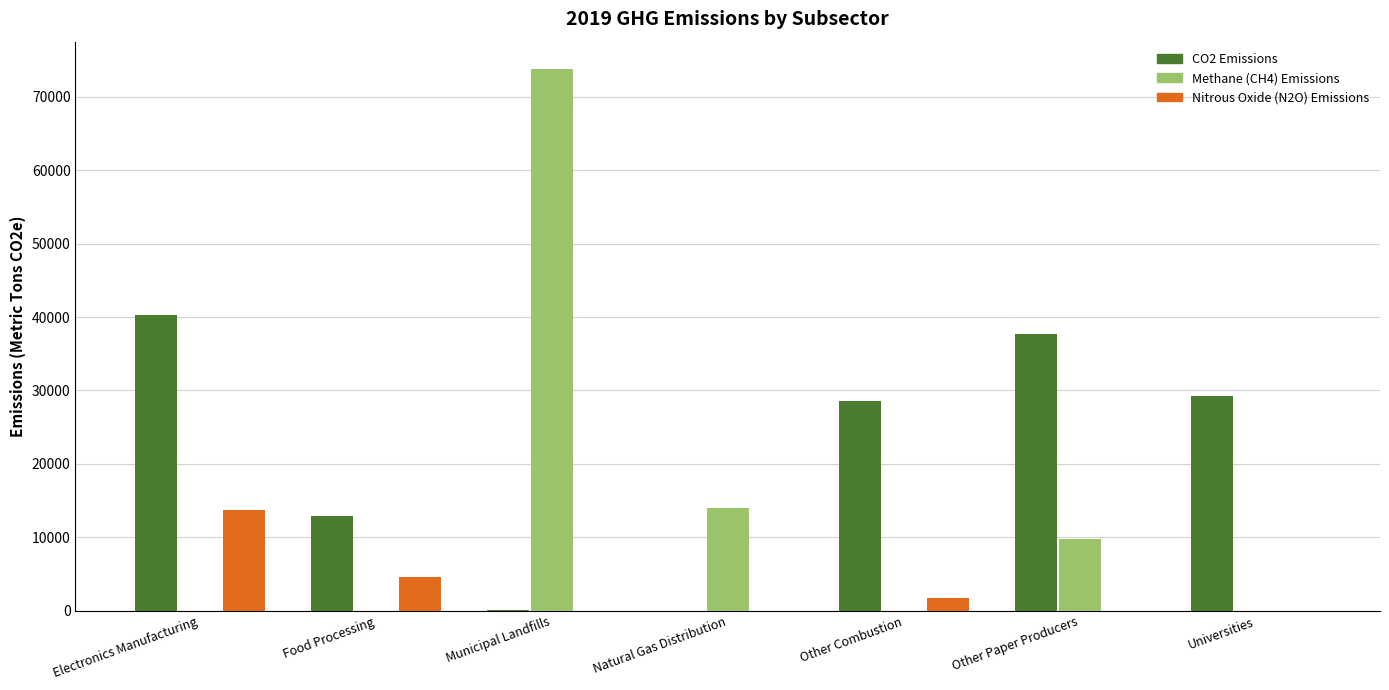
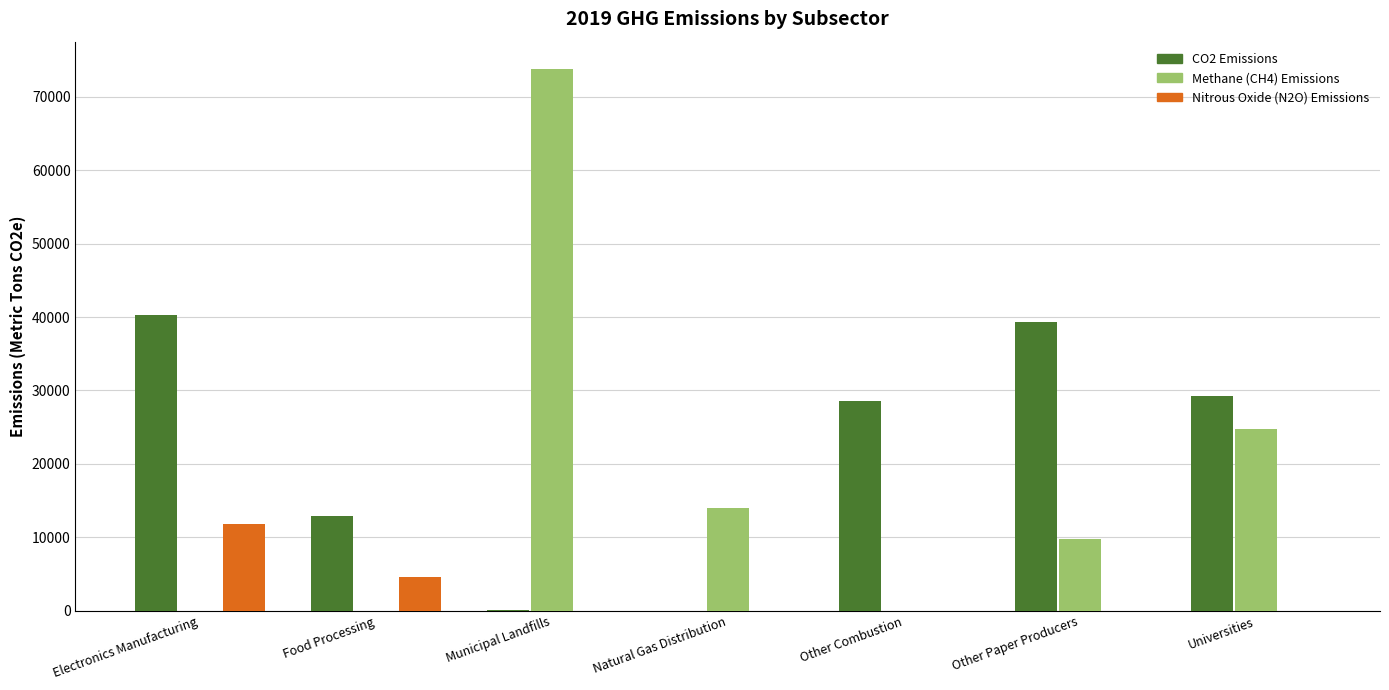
Nitrous Oxide (N2O) Emissions, Electronics Manufacturing: 14000 -> 12000
Nitrous Oxide (N2O) Emissions, Other Combustion: 2000 -> 0
CO2 Emissions, Other Paper Producers: 38000 -> 39000
Methane (CH4) Emissions, Universities: 0 -> 25000
